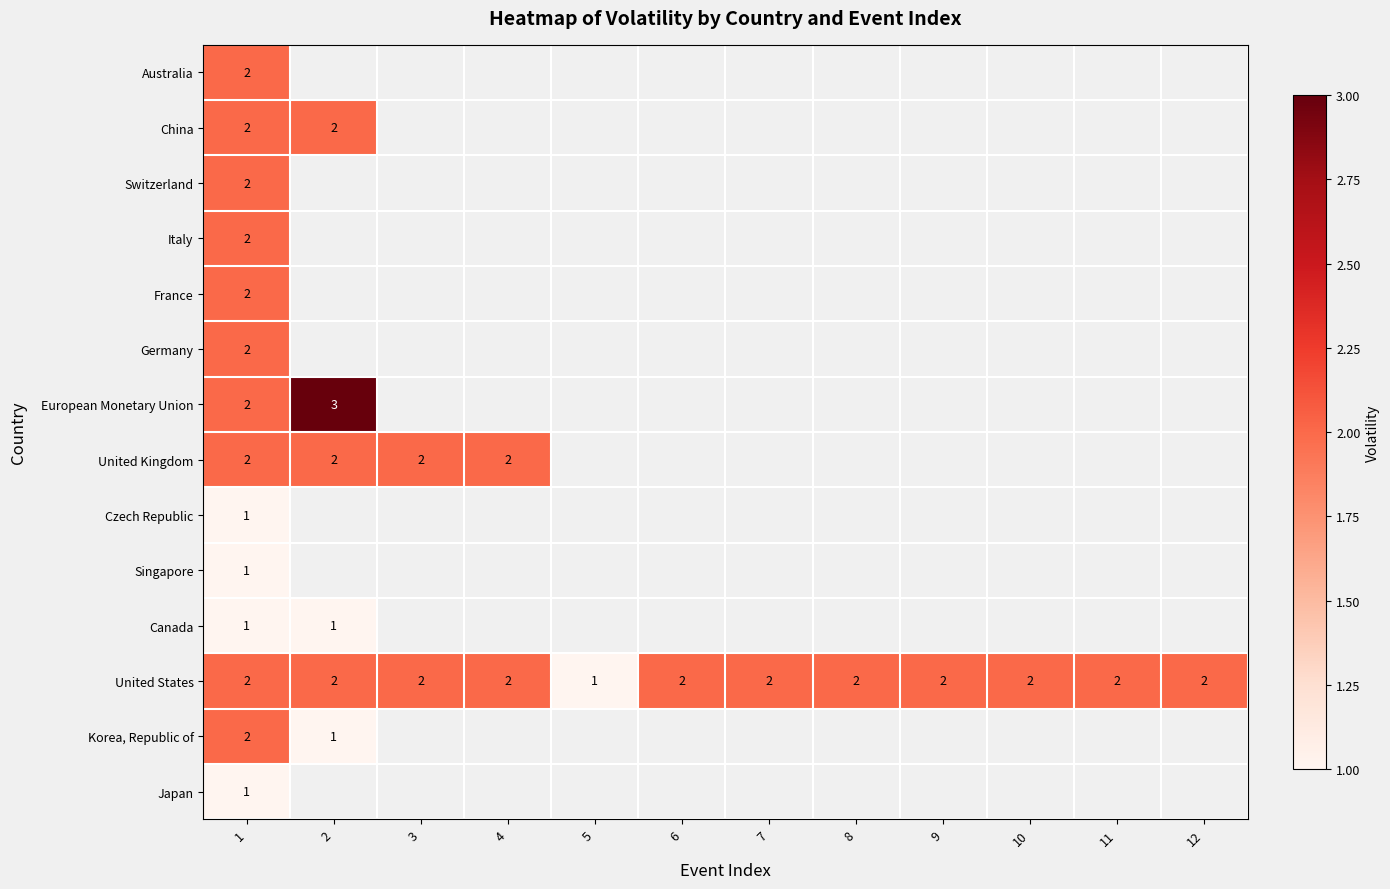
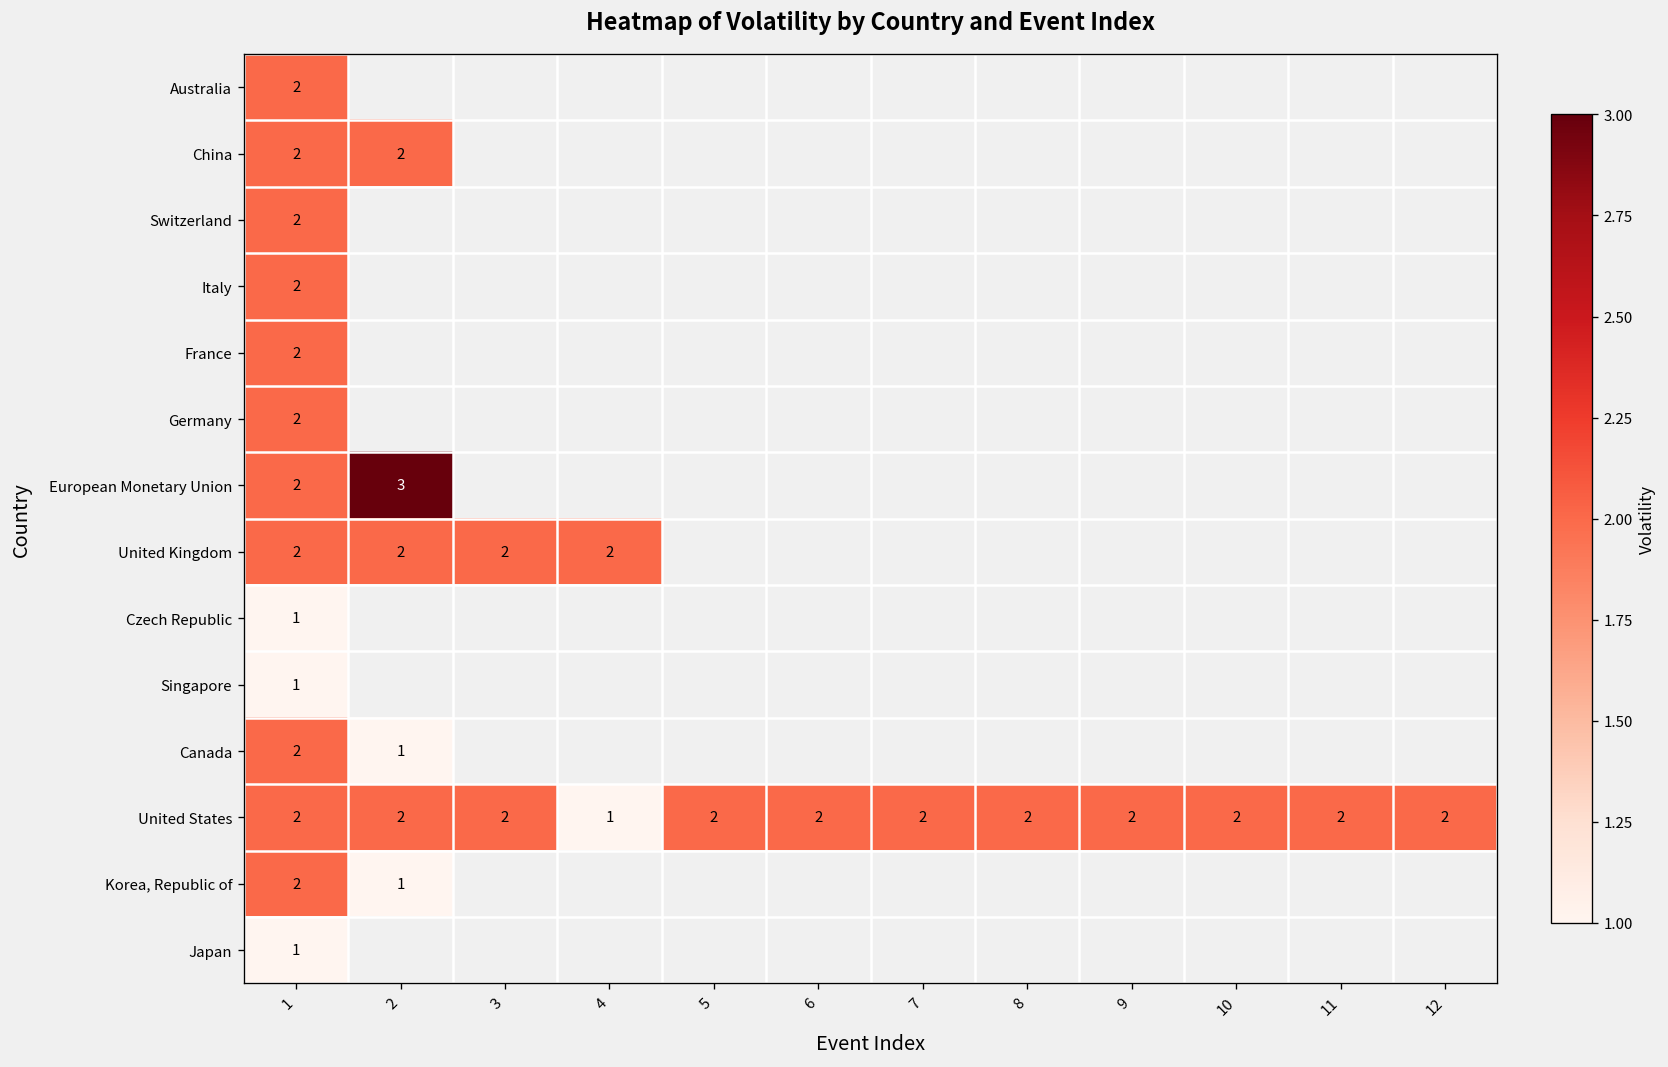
Canada, 1: 1 -> 2
United States, 4: 2 -> 1
United States, 5: 1 -> 2
